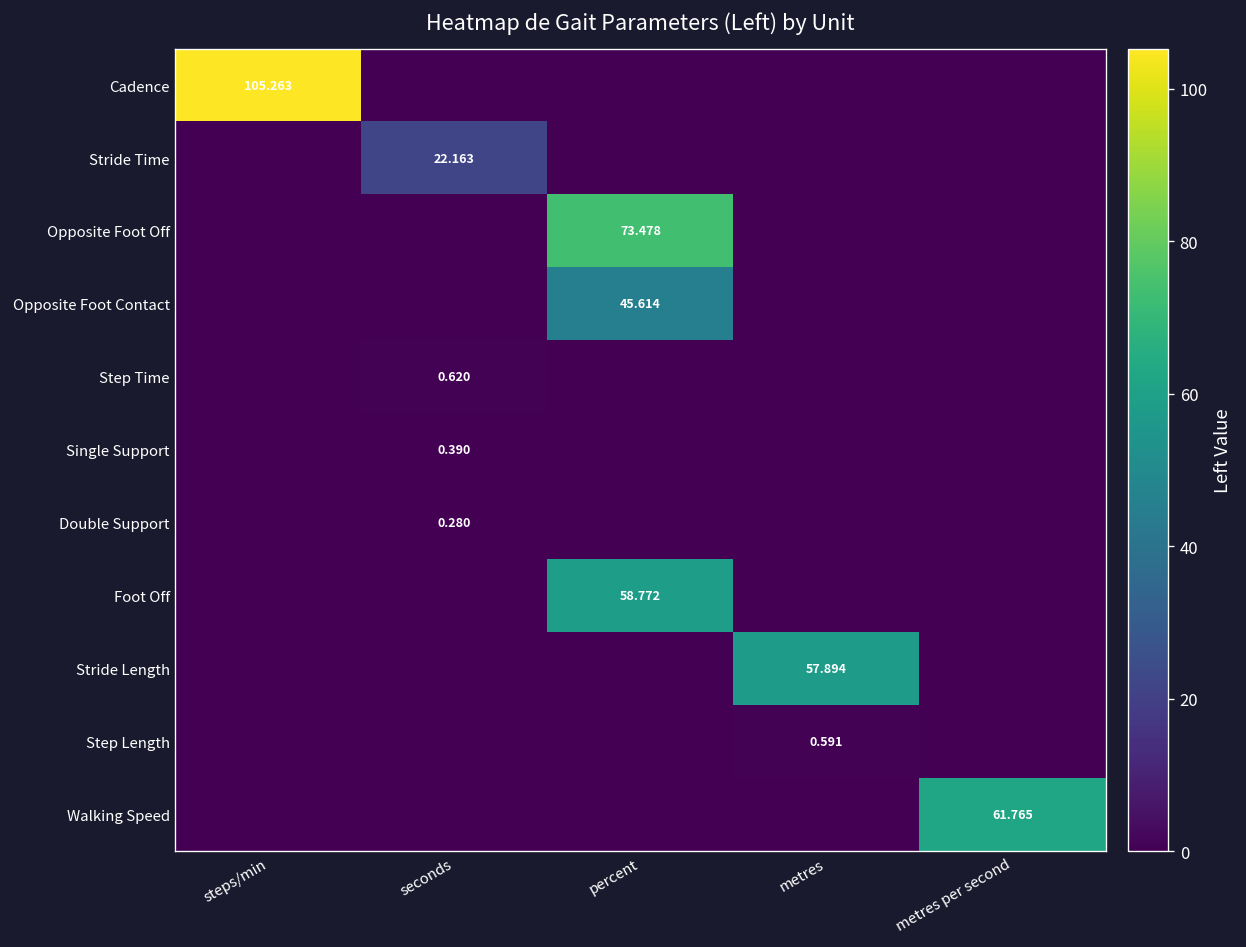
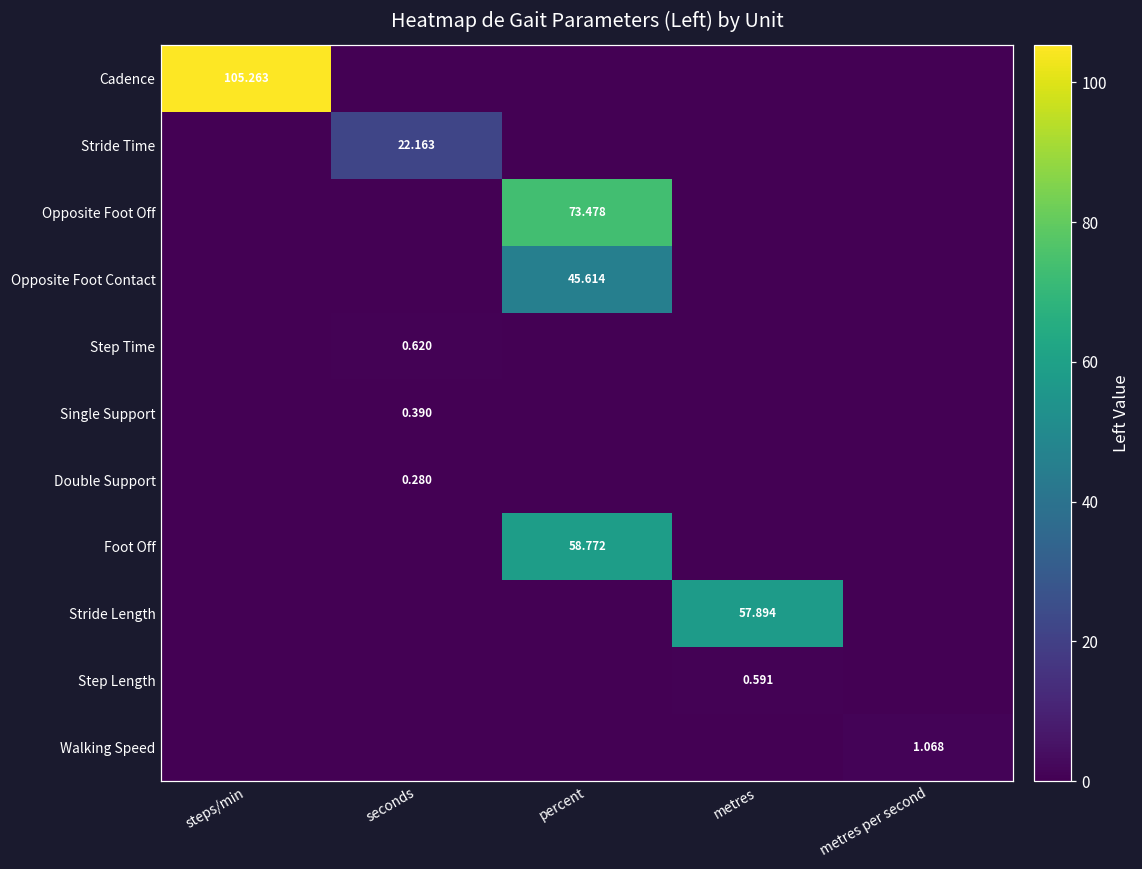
Walking Speed, metres per second: 61.765 -> 1.068
